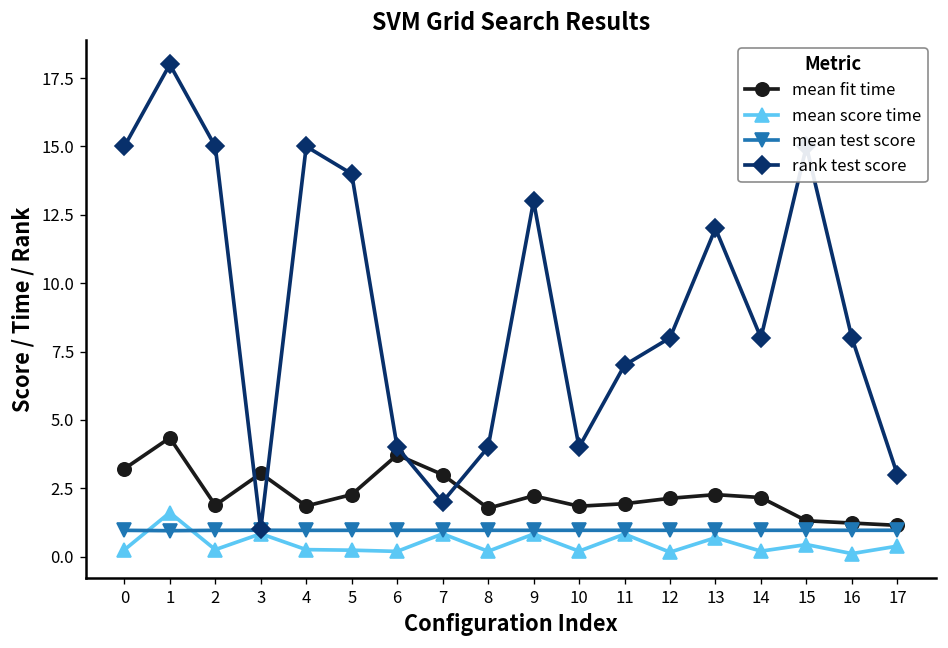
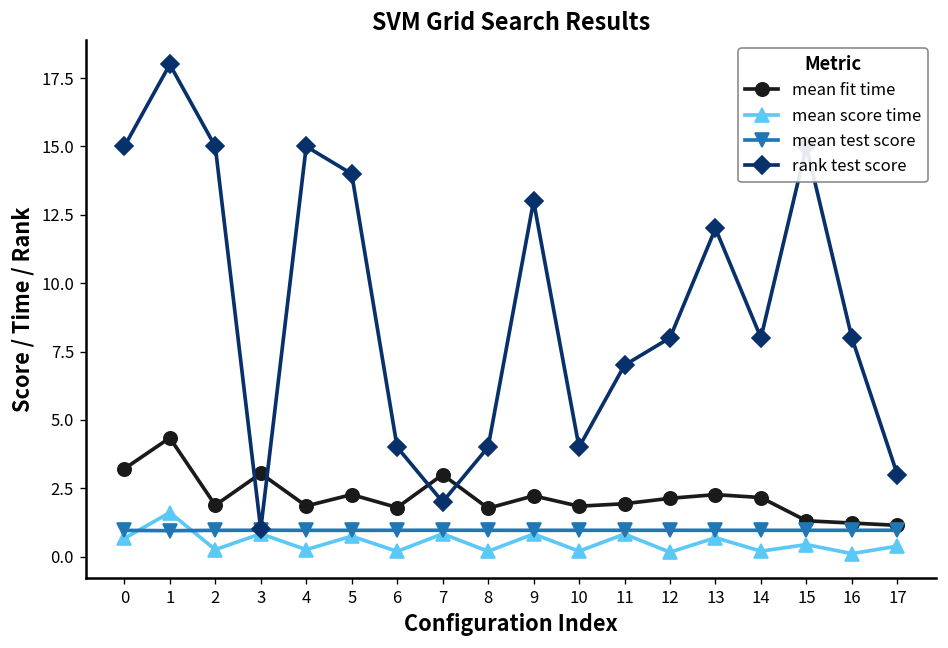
mean score time, 0: 0.2 -> 0.7
mean score time, 5: 0.2 -> 0.7
mean fit time, 6: 3.7 -> 1.8
